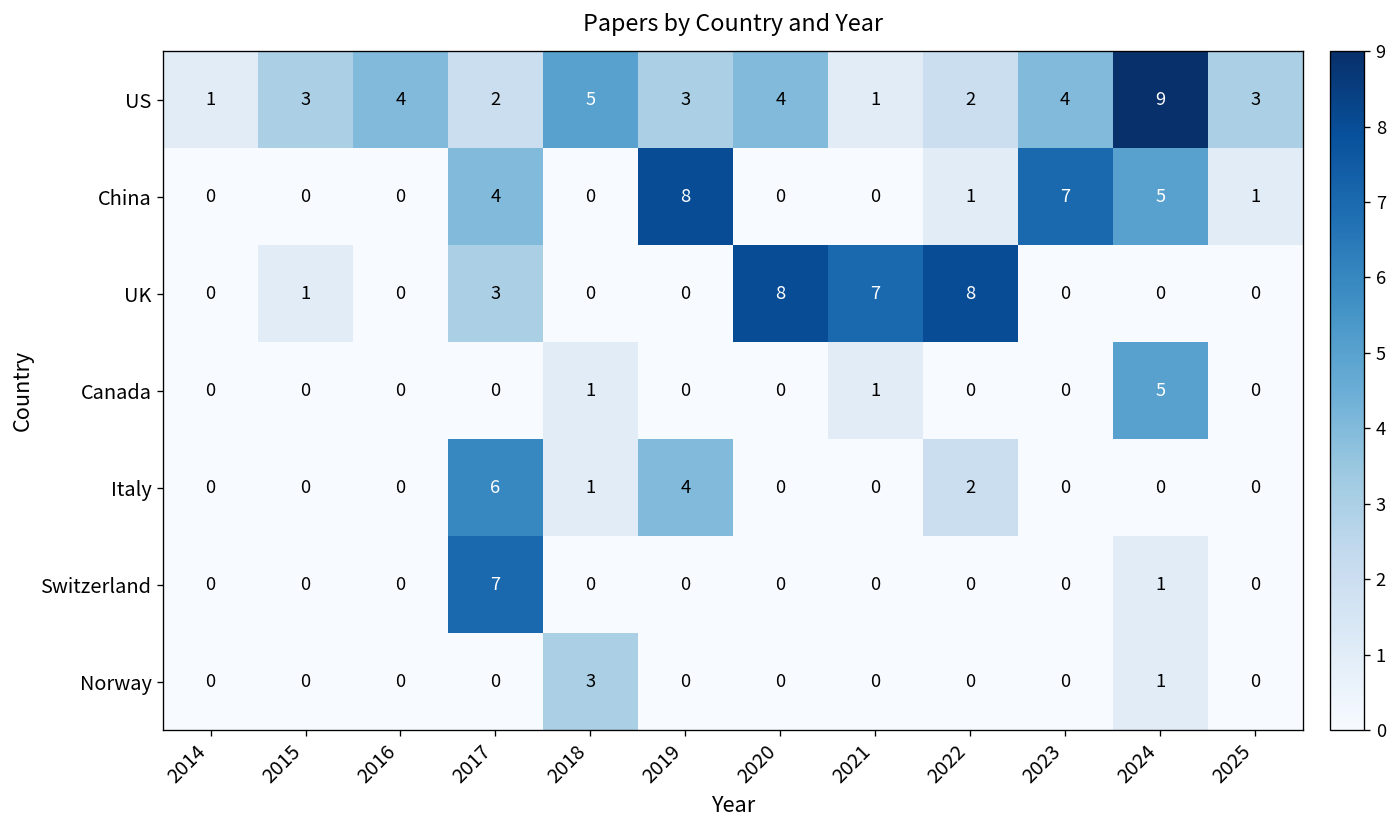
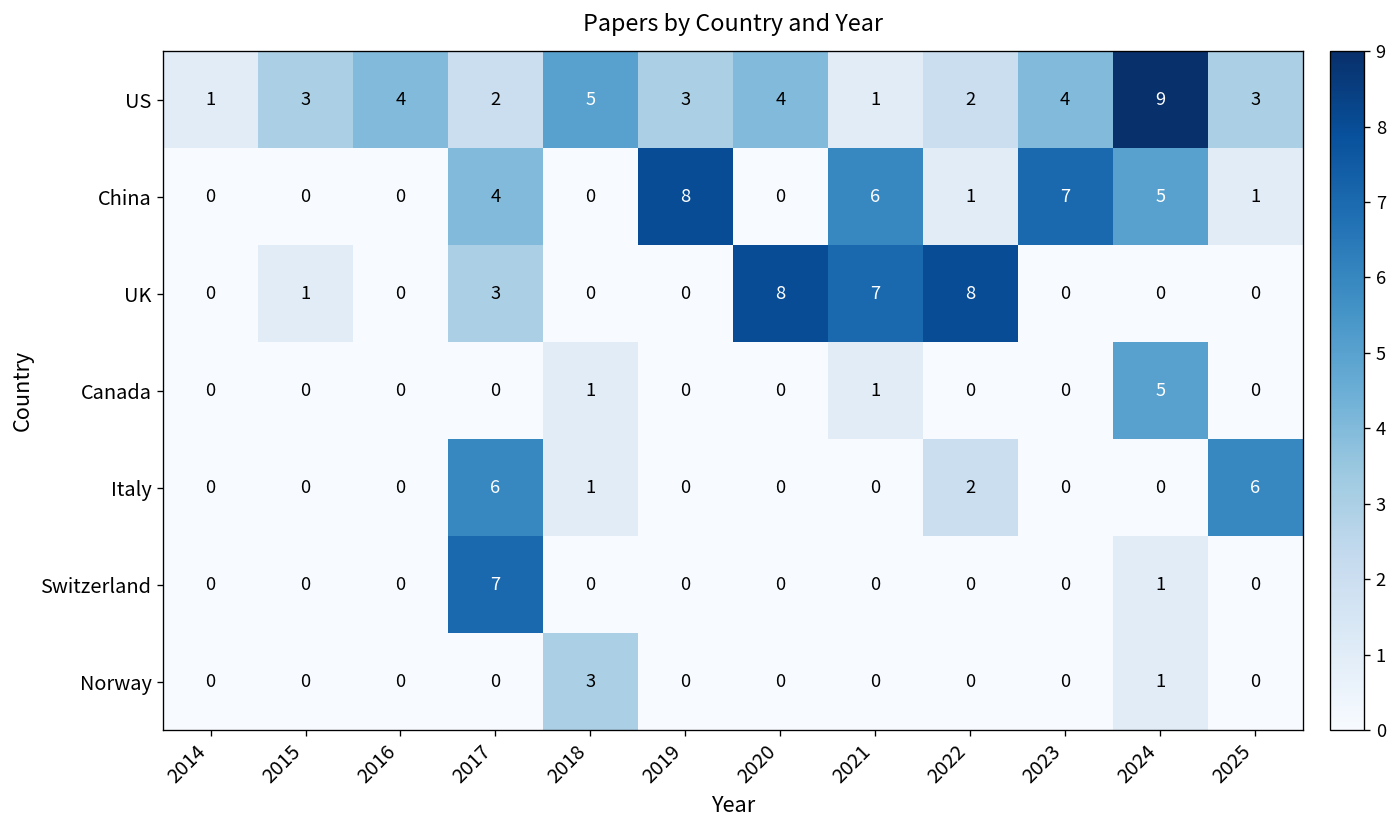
China, 2021: 0 -> 6
Italy, 2019: 4 -> 0
Italy, 2025: 0 -> 6
